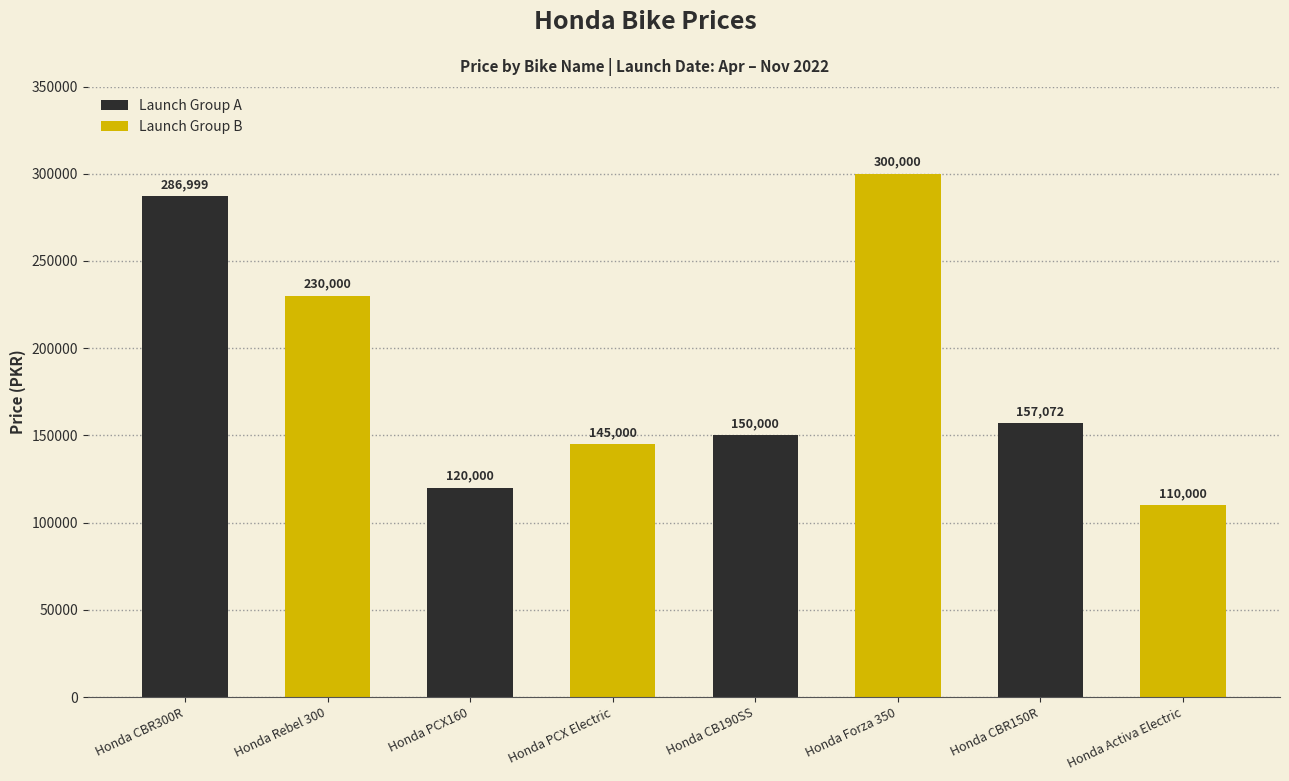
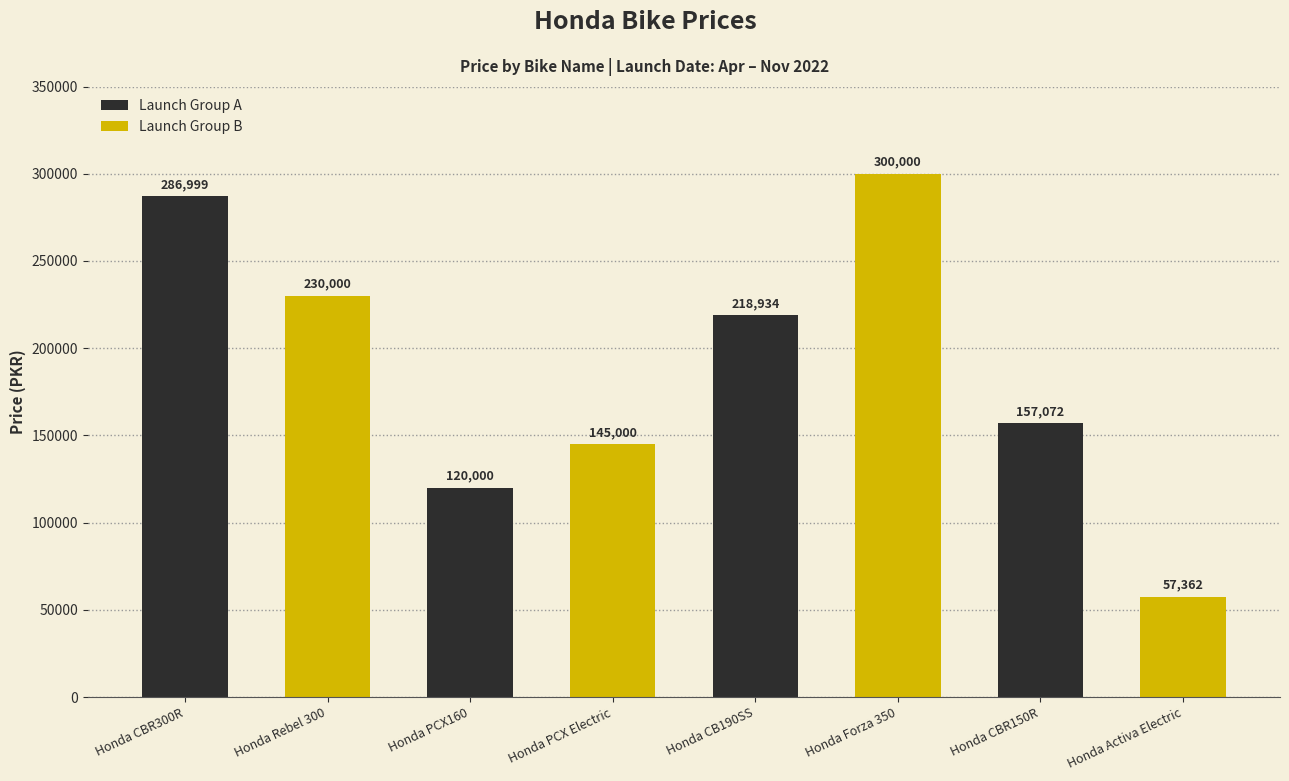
Launch Group A, Honda CB190SS: 150,000 -> 218,934
Launch Group B, Honda Activa Electric: 110,000 -> 57,362
